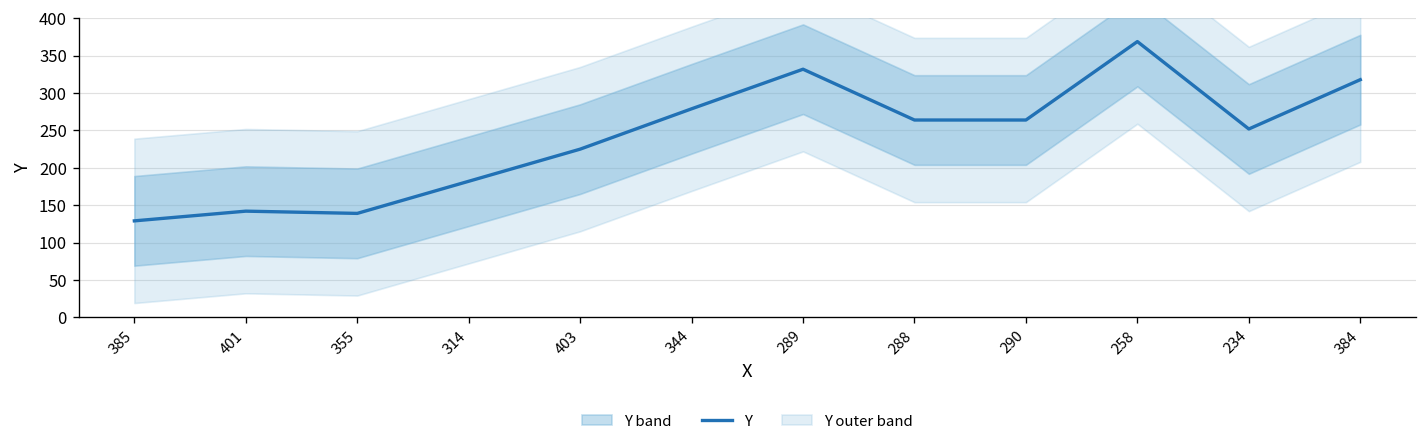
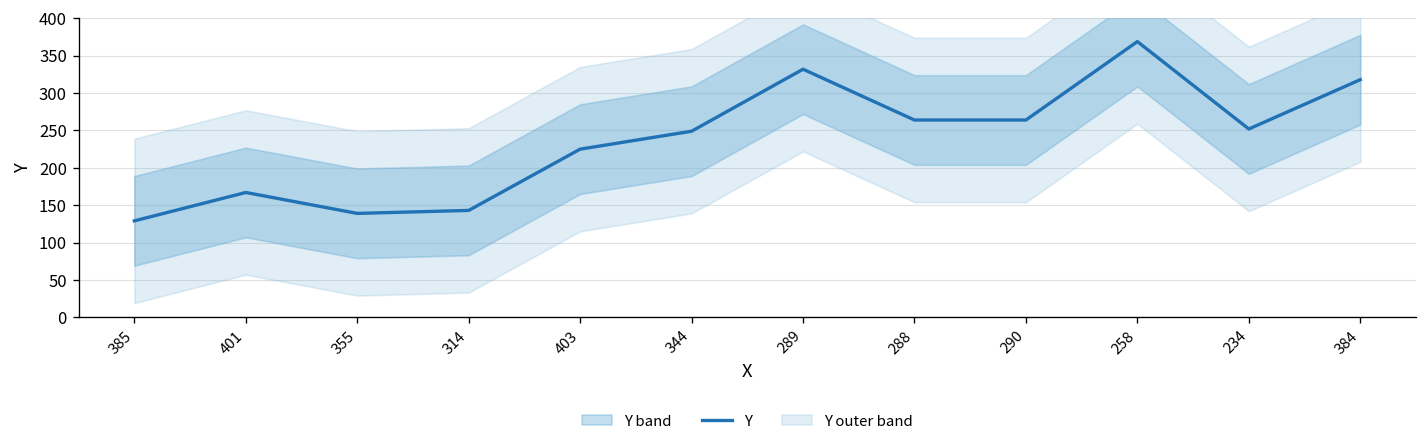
Y, 401: 140 -> 170
Y, 314: 180 -> 140
Y, 344: 280 -> 250
